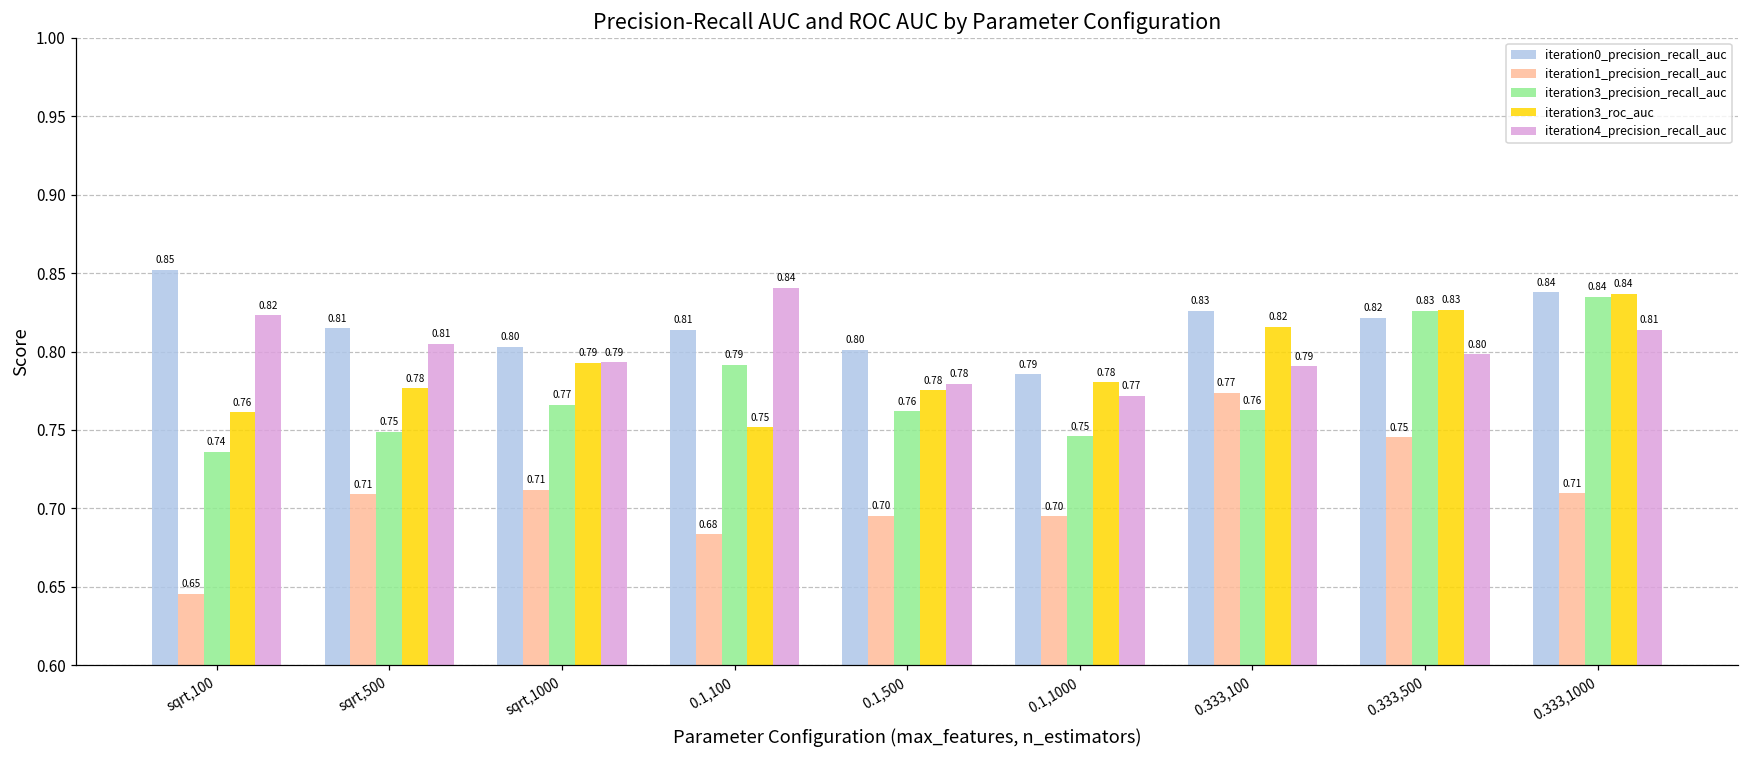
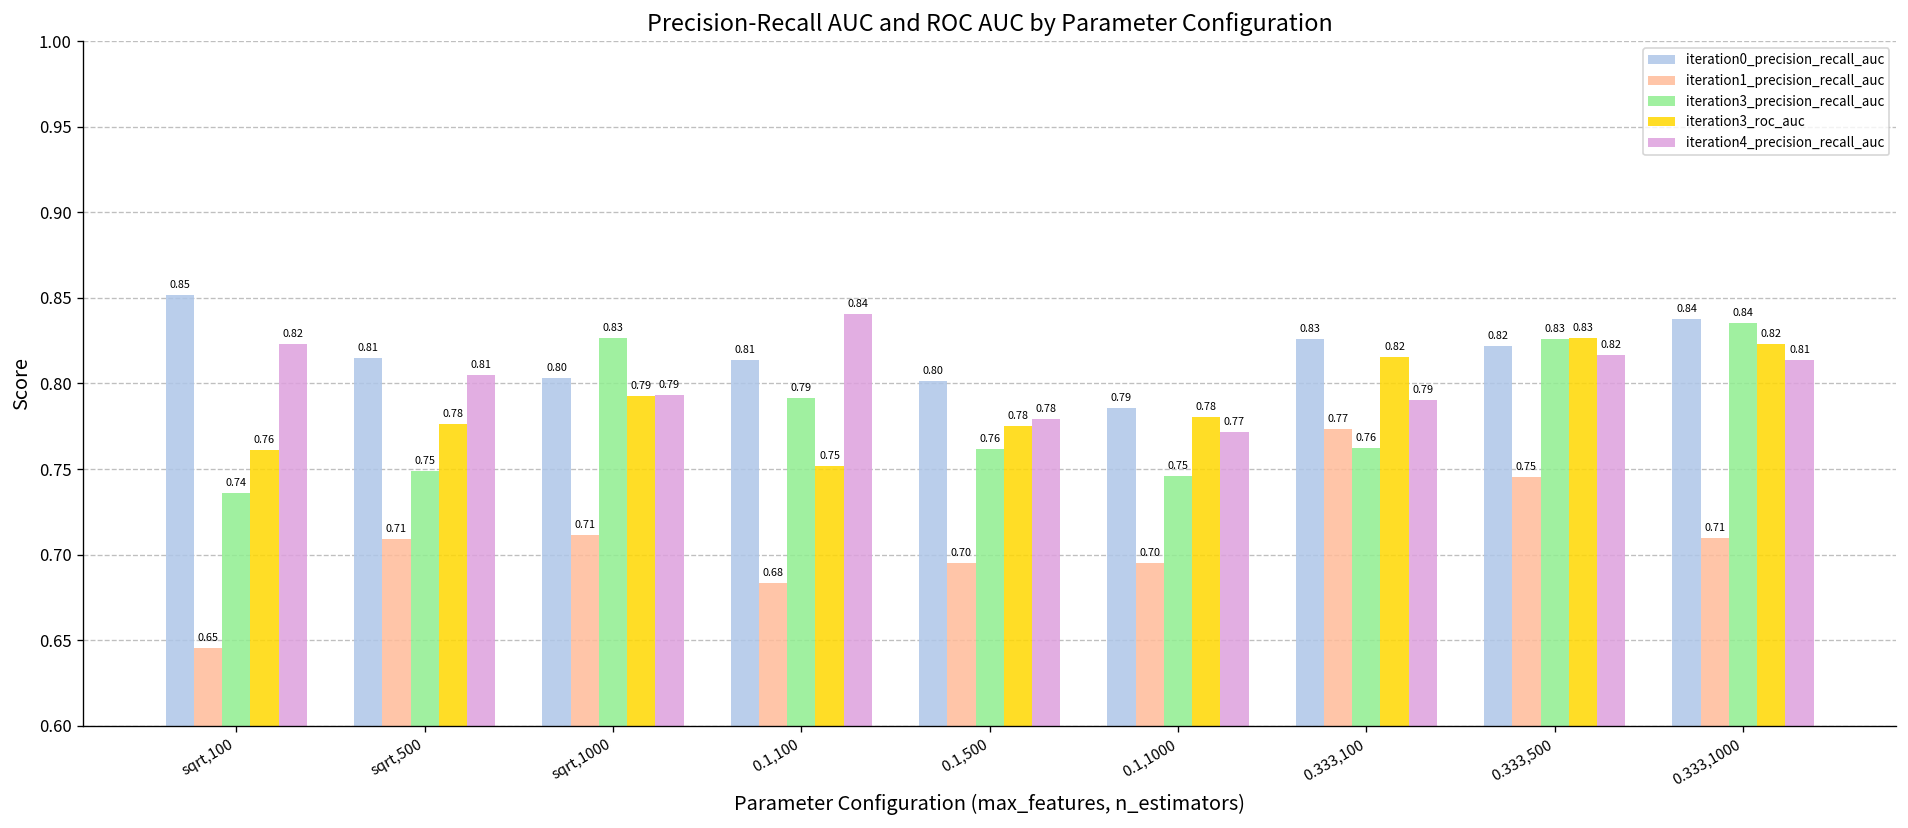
iteration3_precision_recall_auc, sqrt,1000: 0.77 -> 0.83
iteration4_precision_recall_auc, 0.333,500: 0.80 -> 0.82
iteration3_roc_auc, 0.333,1000: 0.84 -> 0.82
